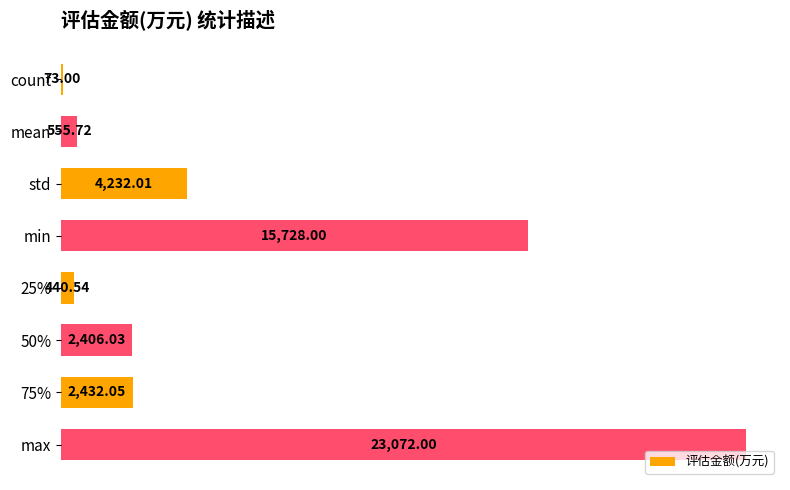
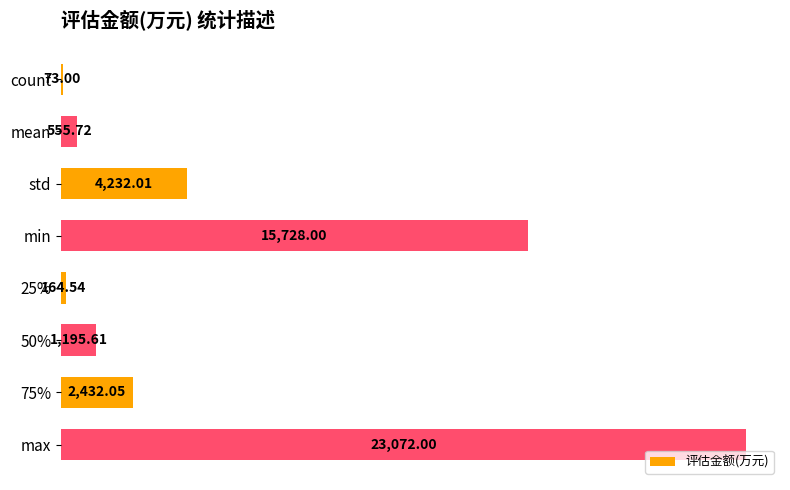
25%: 440.54 -> 164.54
50%: 2,406.03 -> 1,195.61
